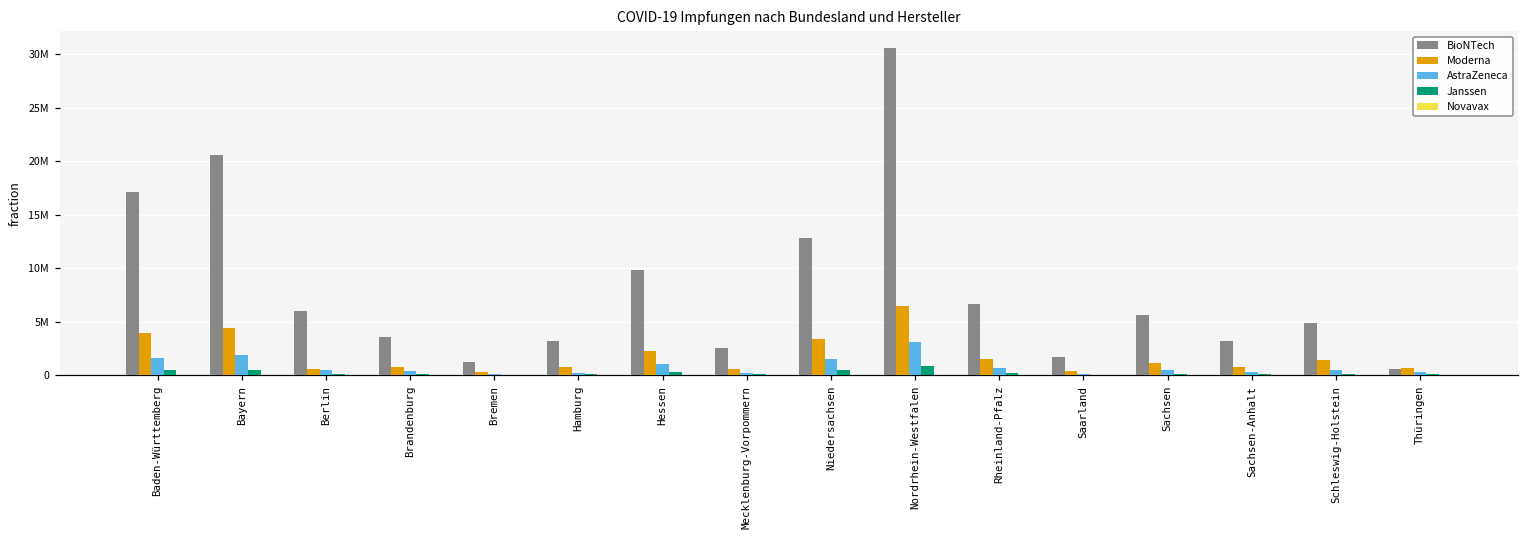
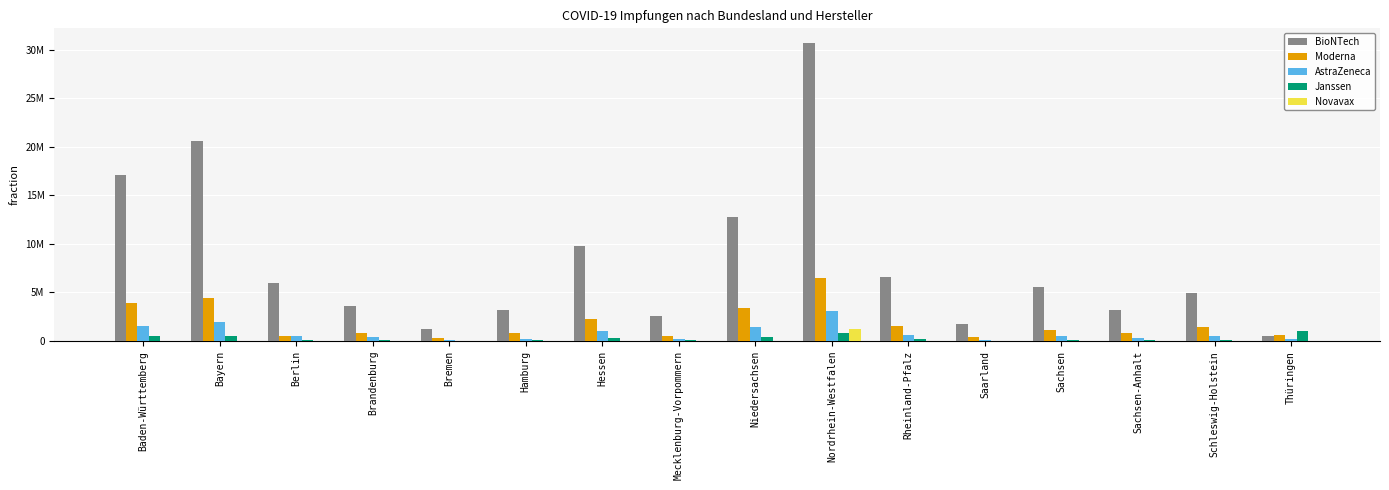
Novavax, Nordrhein-Westfalen: 0 -> 1000000
Janssen, Thüringen: 0 -> 1000000
